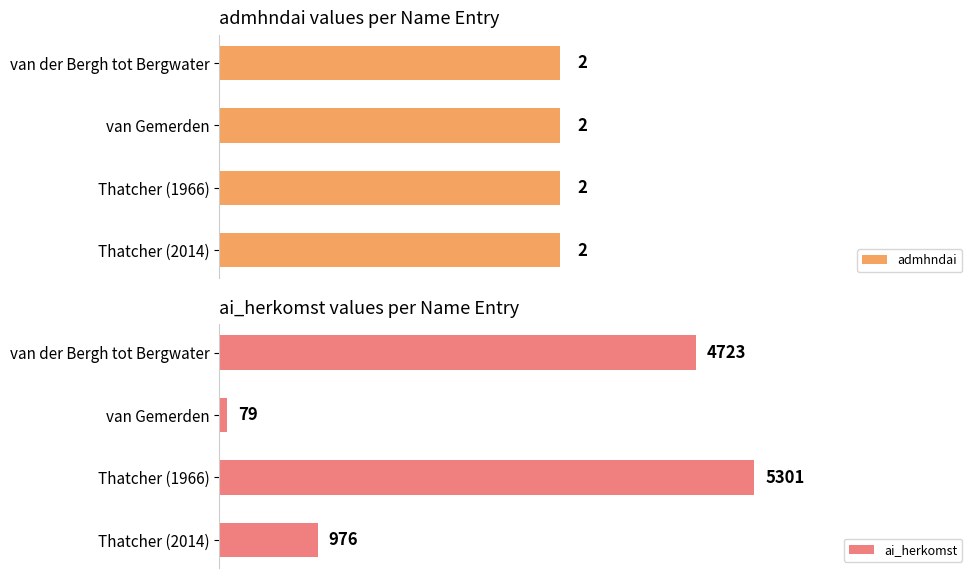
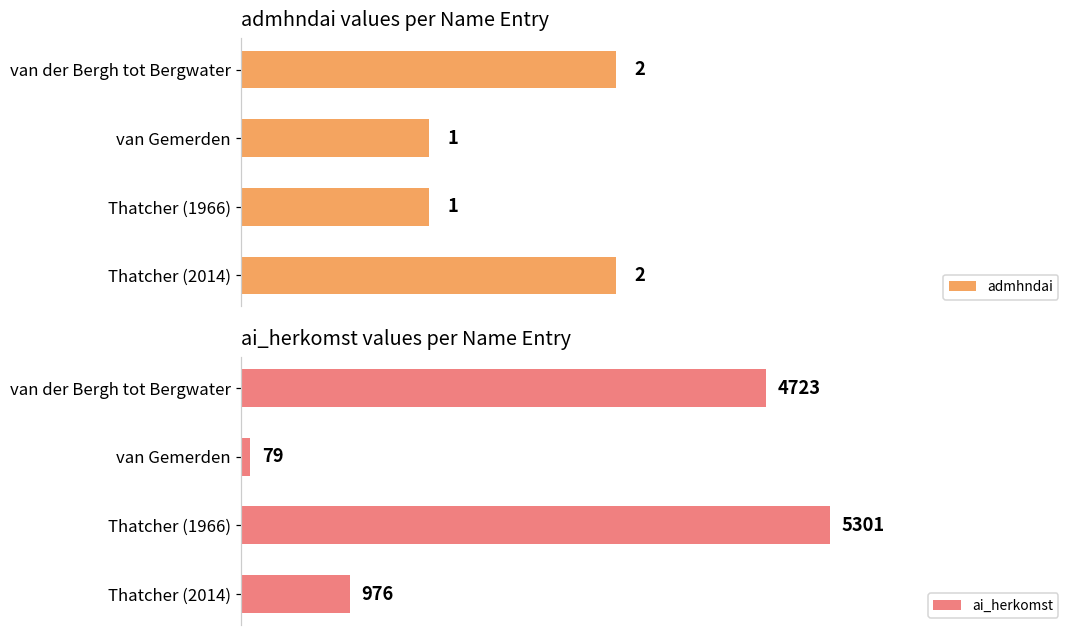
admhndai values per Name Entry, van Gemerden: 2 -> 1
admhndai values per Name Entry, Thatcher (1966): 2 -> 1
